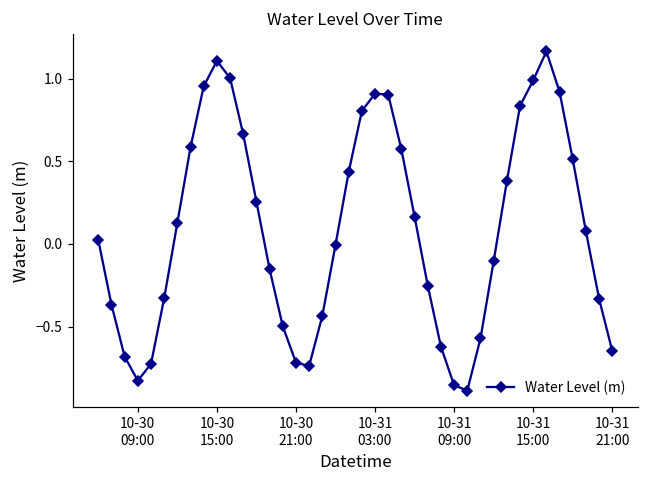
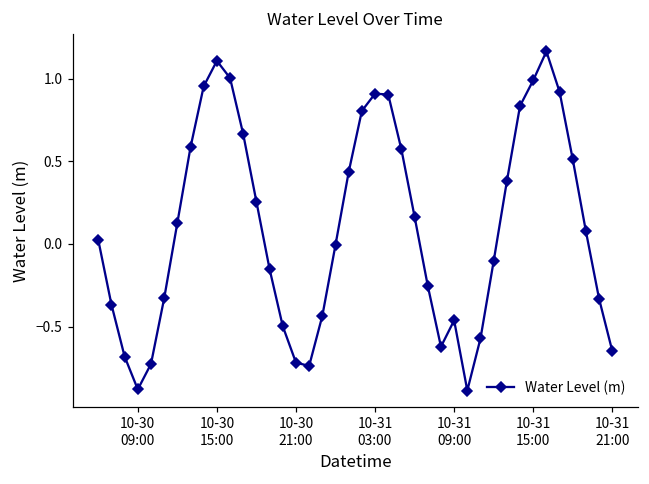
10-30 09:00: -0.83 -> -0.88
10-31 09:00: -0.86 -> -0.46
